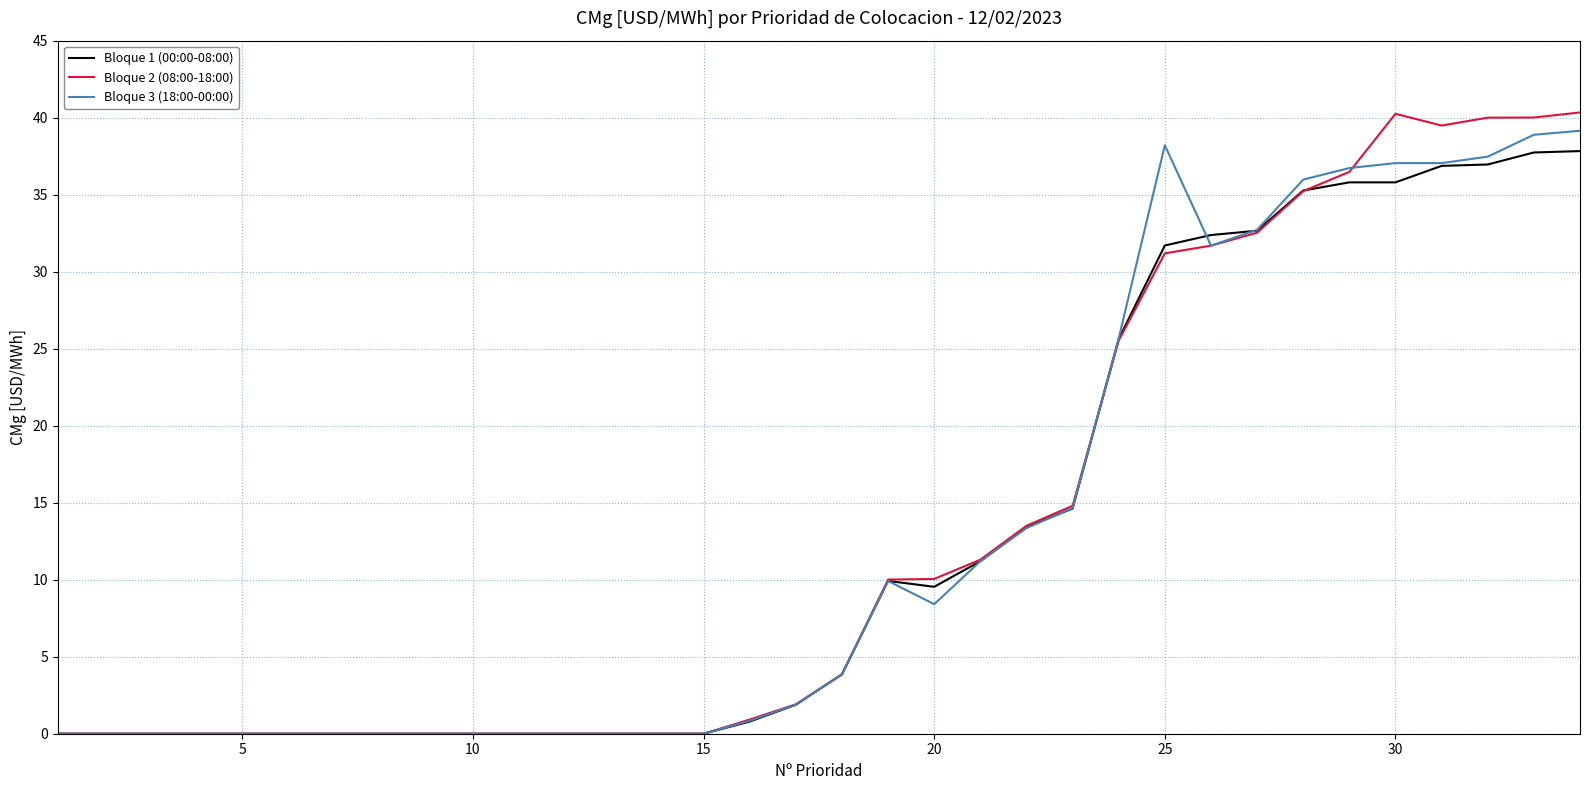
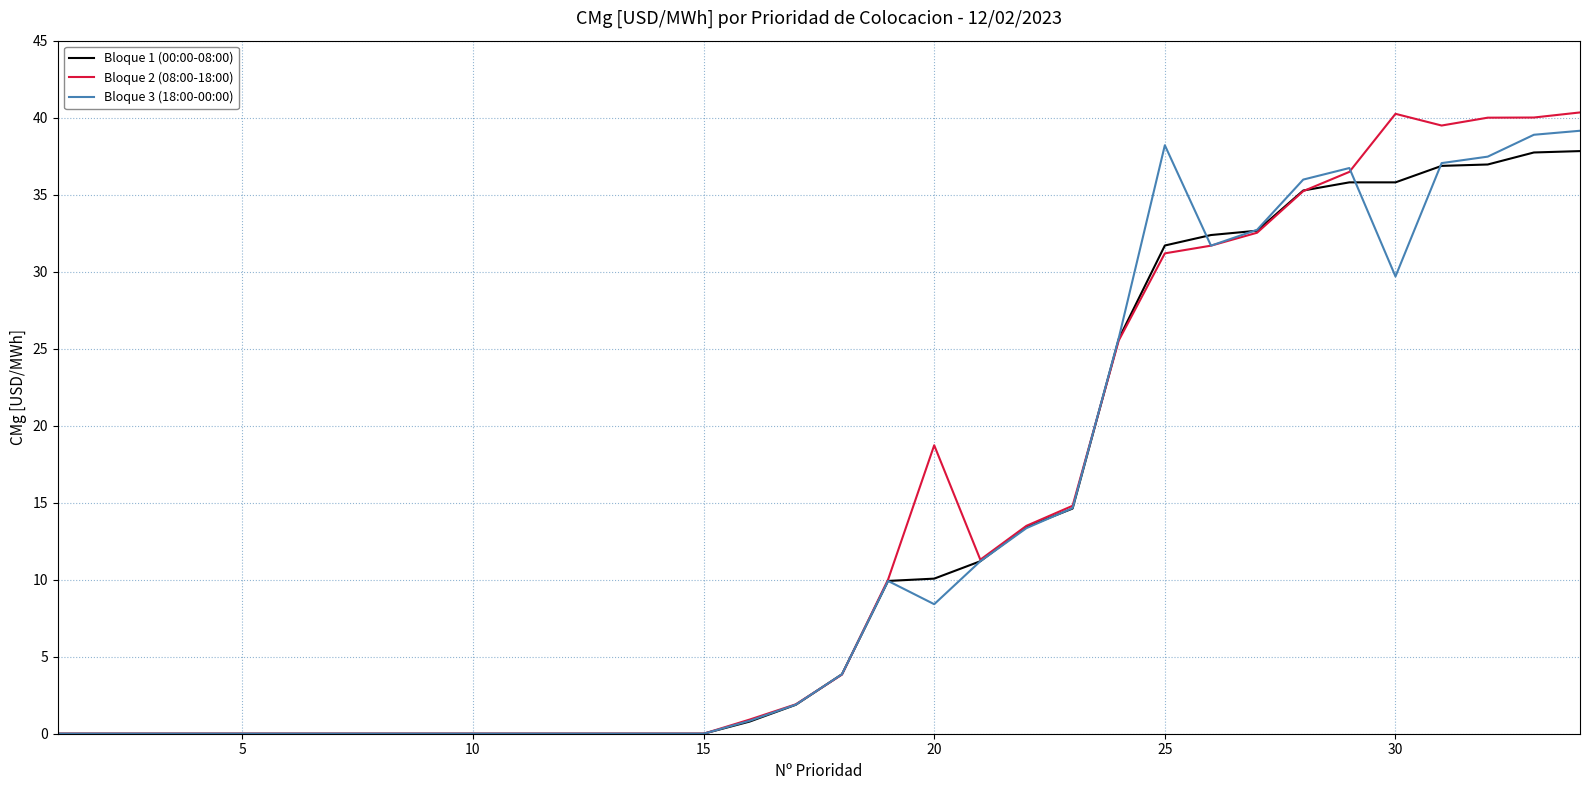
Bloque 1 (00:00-08:00), 20: 9.5 -> 10.1
Bloque 2 (08:00-18:00), 20: 10.1 -> 18.7
Bloque 3 (18:00-00:00), 30: 37.1 -> 29.7
